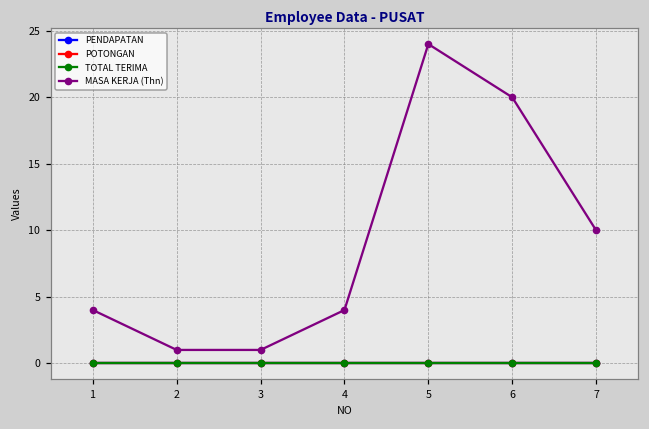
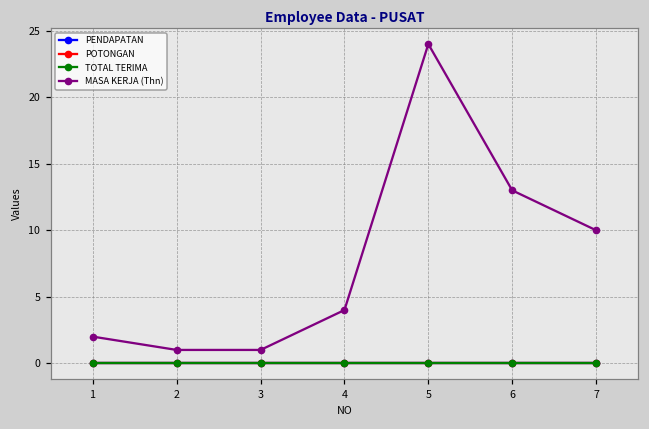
MASA KERJA (Thn), 1: 4 -> 2
MASA KERJA (Thn), 6: 20 -> 13
